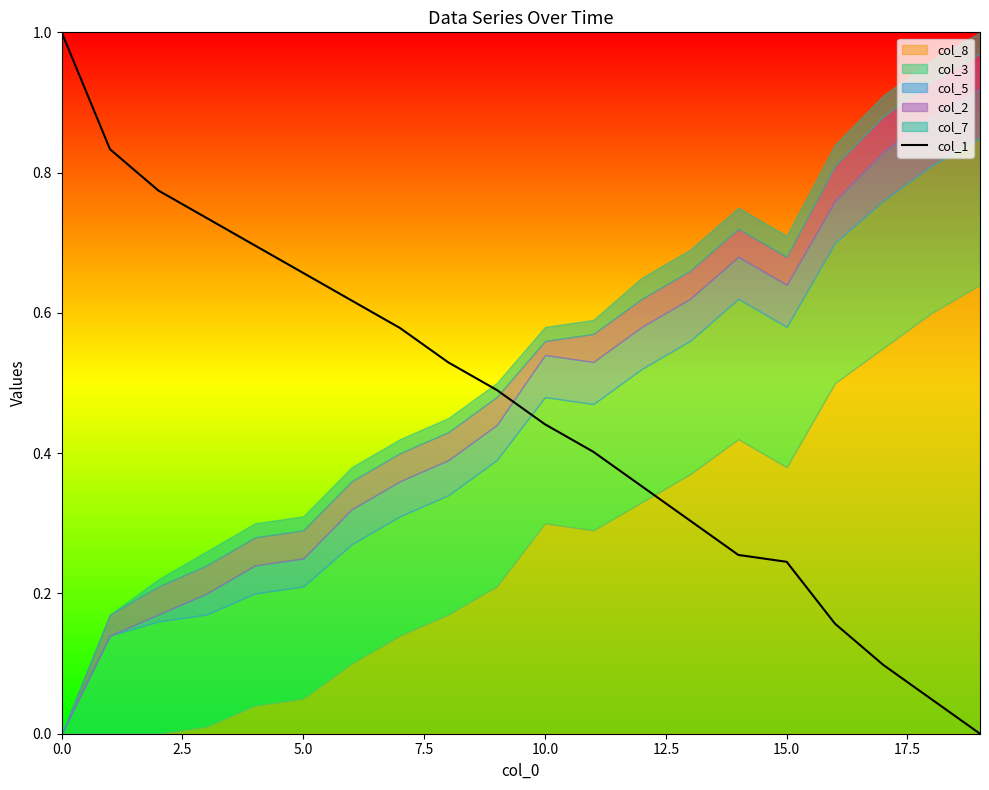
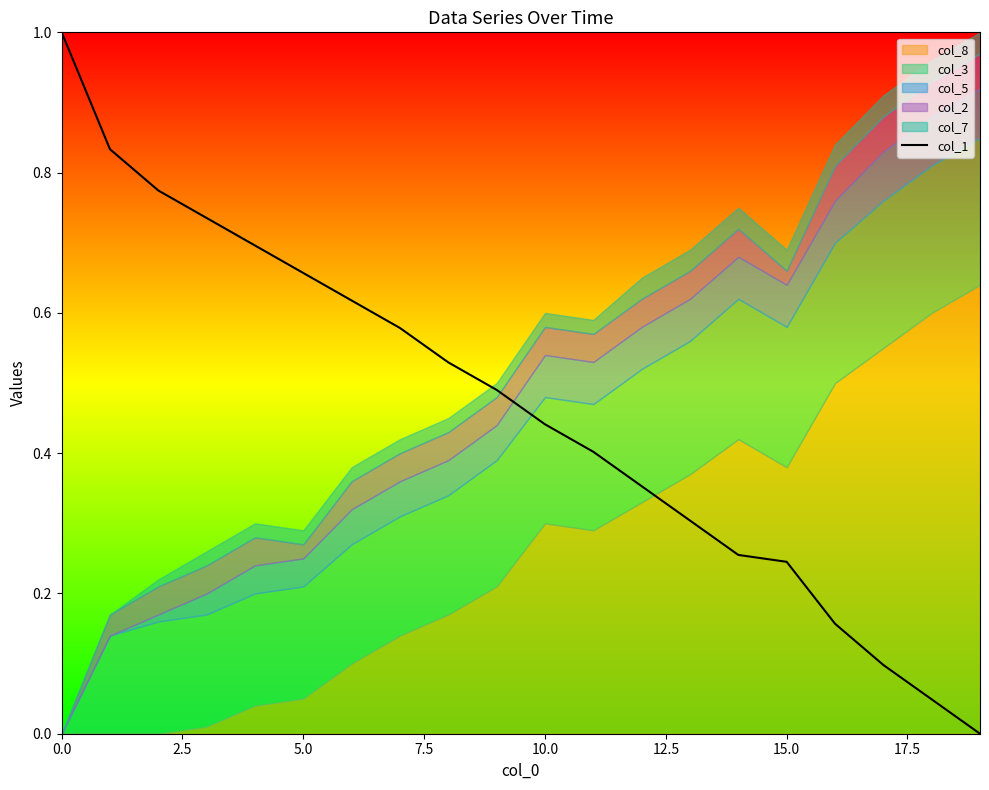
col_2, 5.0: 0.04 -> 0.02
col_2, 10.0: 0.02 -> 0.04
col_2, 15.0: 0.04 -> 0.02
